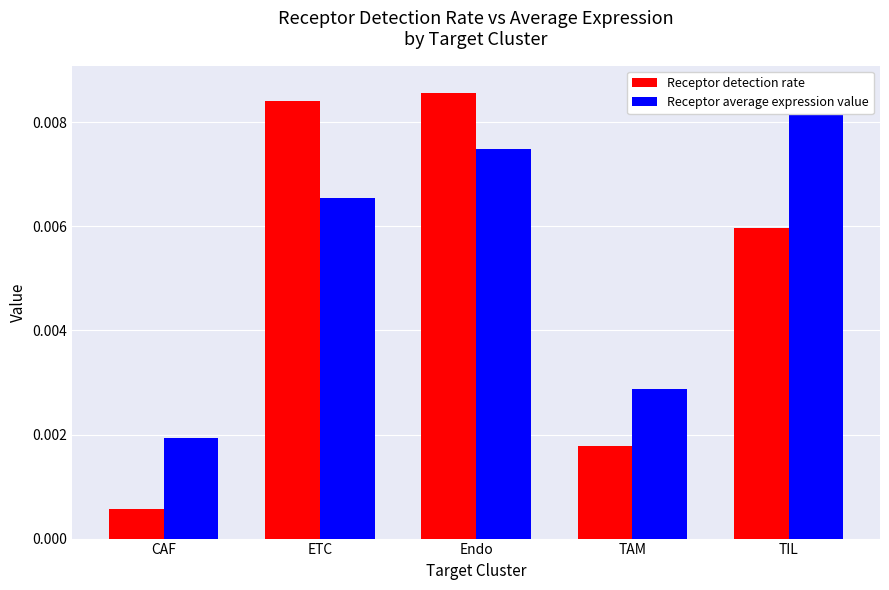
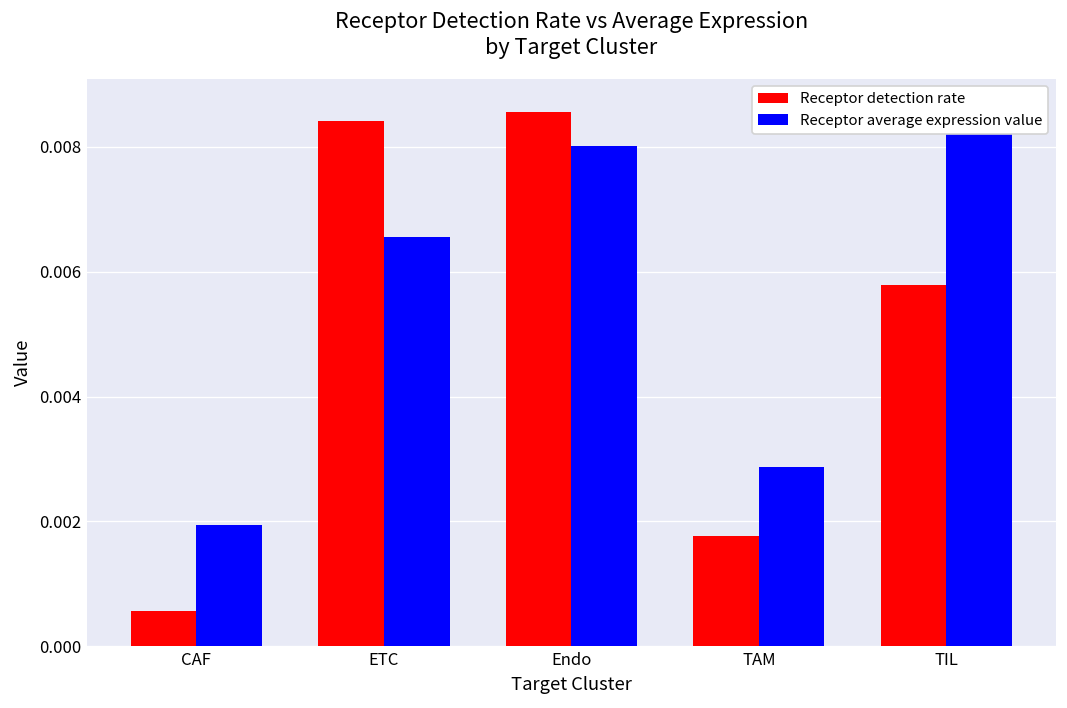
Receptor average expression value, Endo: 0.0075 -> 0.0080
Receptor detection rate, TIL: 0.0060 -> 0.0058
